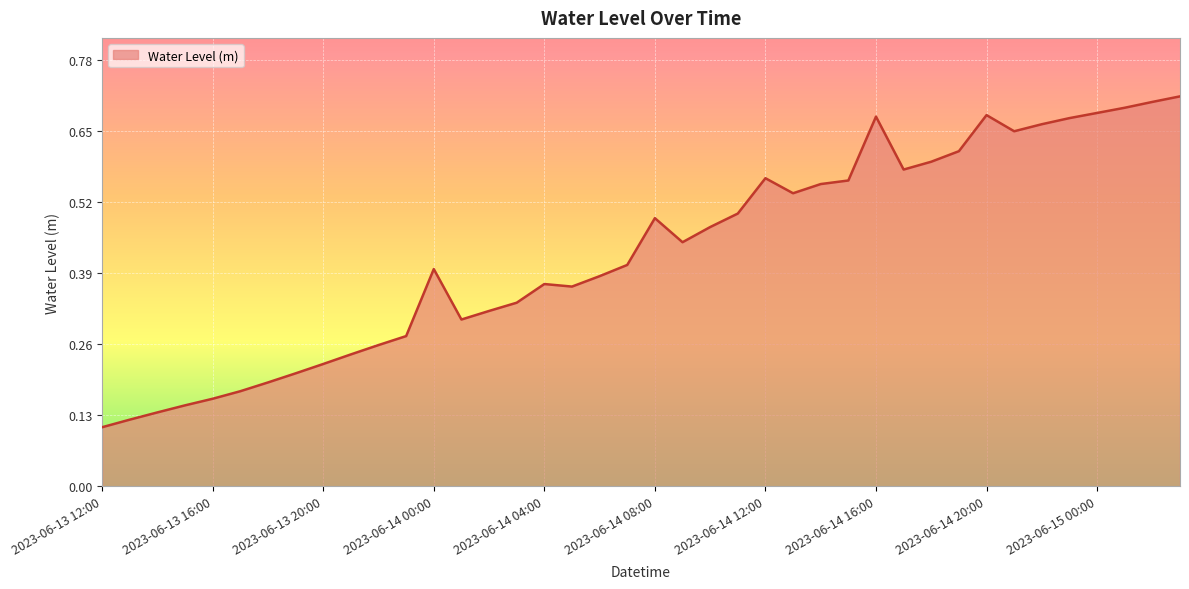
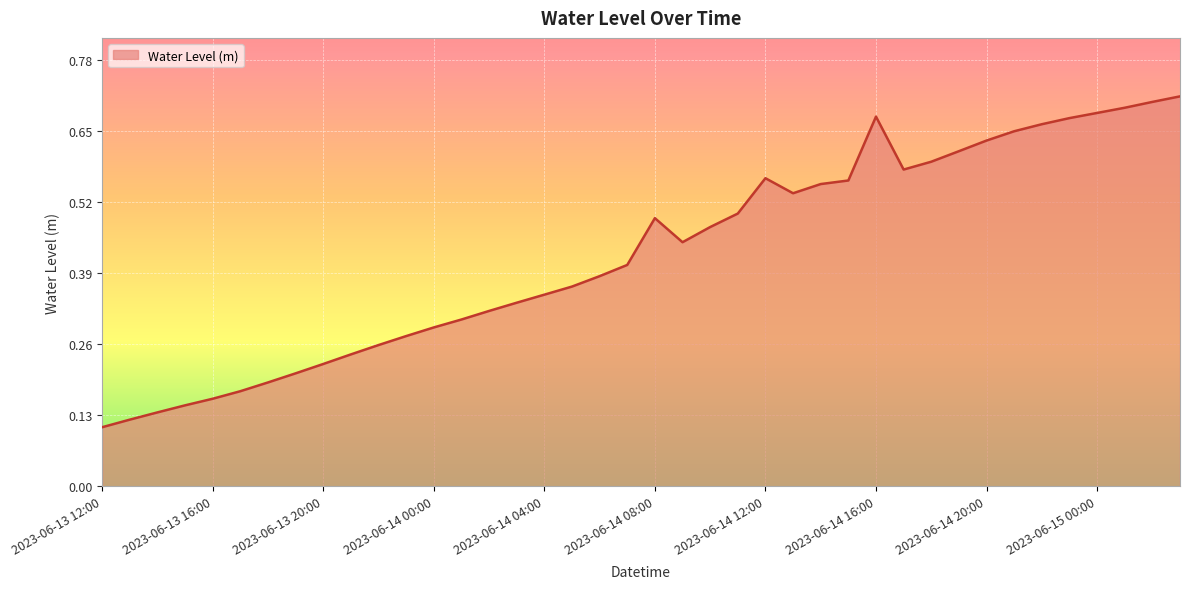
2023-06-14 00:00: 0.40 -> 0.29
2023-06-14 04:00: 0.37 -> 0.35
2023-06-14 20:00: 0.68 -> 0.63
